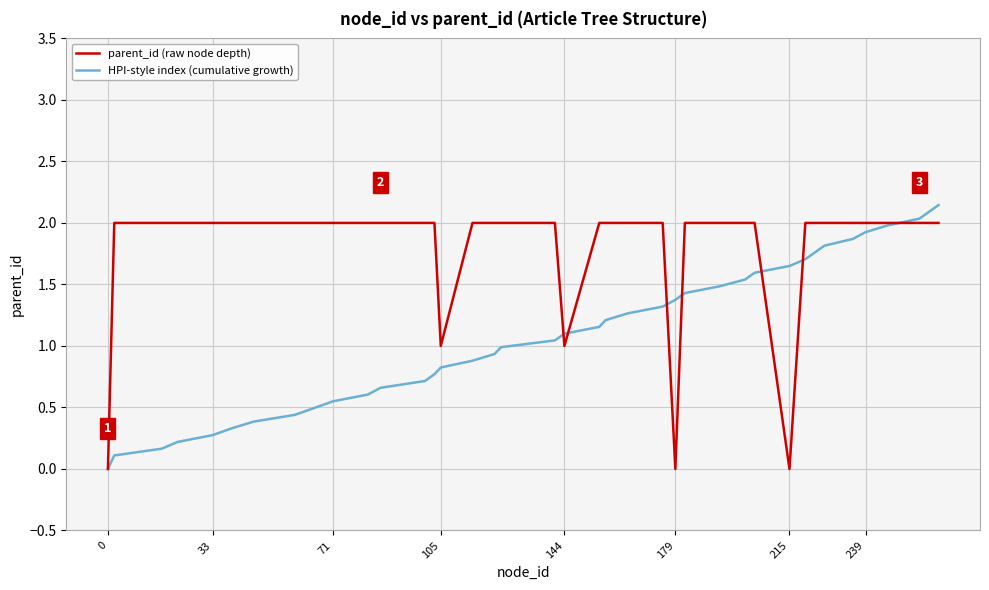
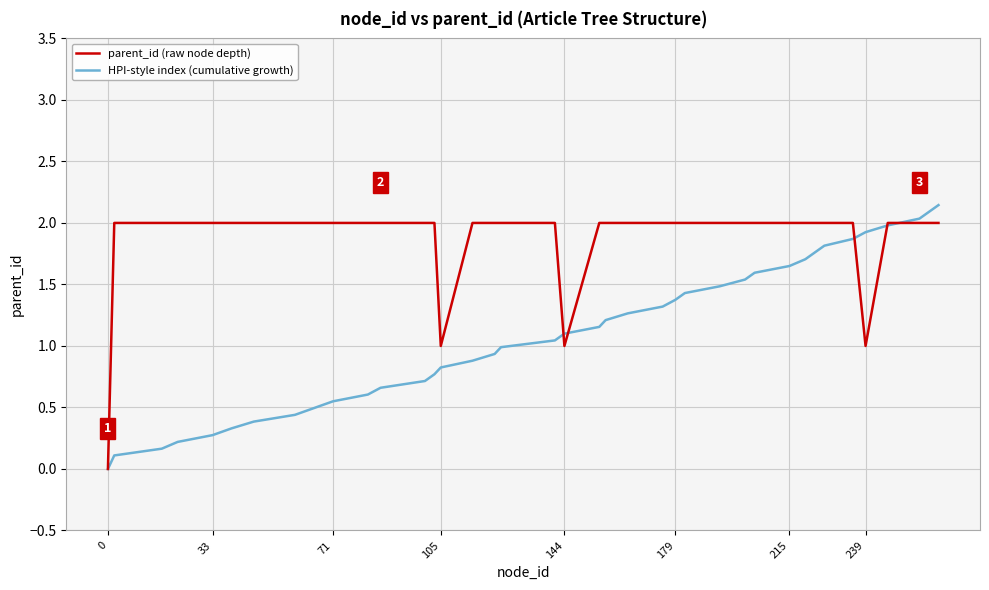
parent_id (raw node depth), 179: 0 -> 2
parent_id (raw node depth), 215: 0 -> 2
parent_id (raw node depth), 239: 2 -> 1
